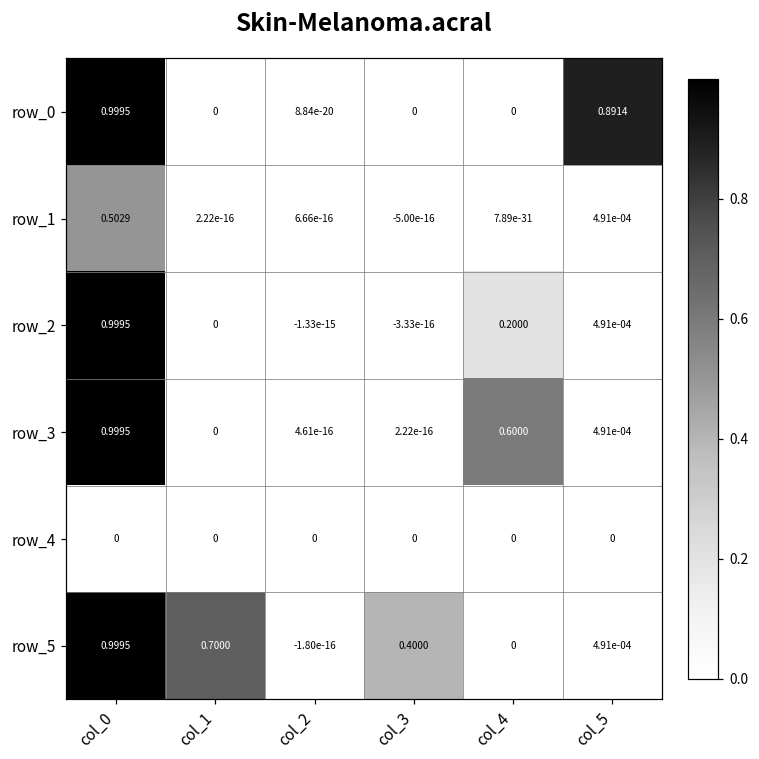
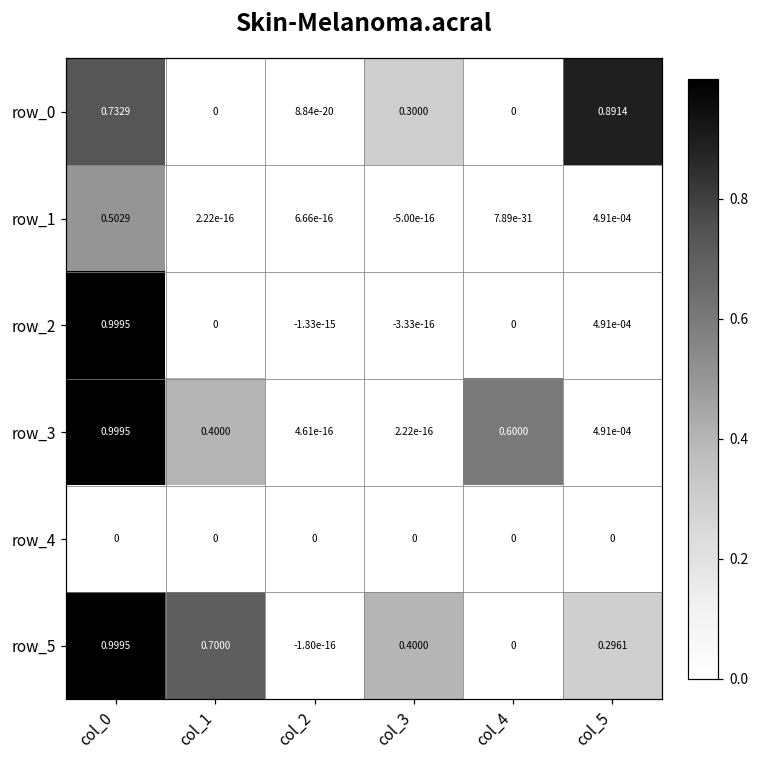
row_0, col_0: 0.9995 -> 0.7329
row_0, col_3: 0 -> 0.3000
row_2, col_4: 0.2000 -> 0
row_3, col_1: 0 -> 0.4000
row_5, col_5: 4.91e-04 -> 0.2961
